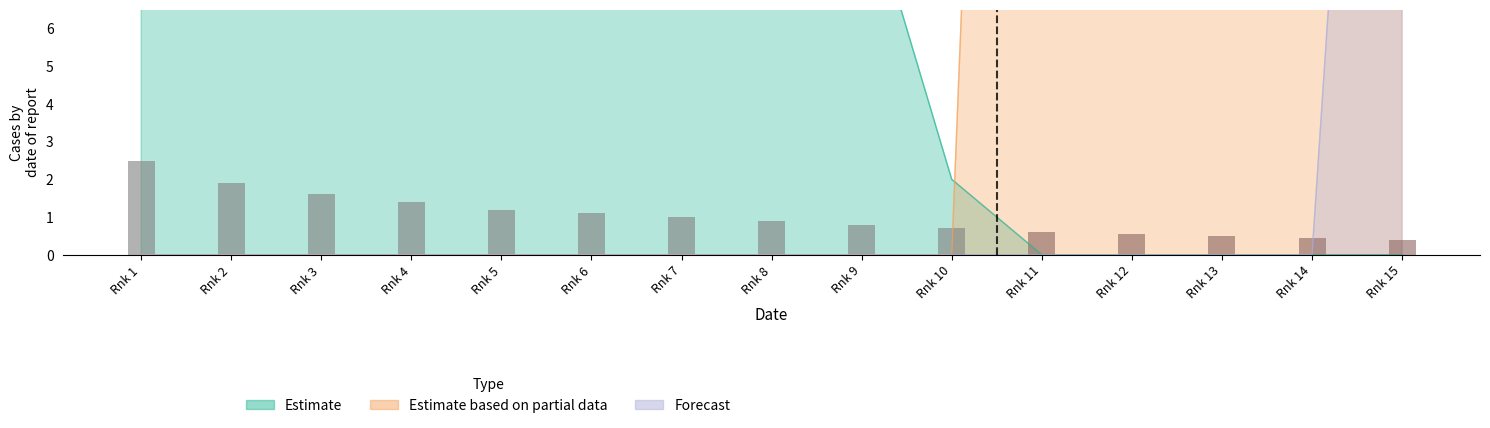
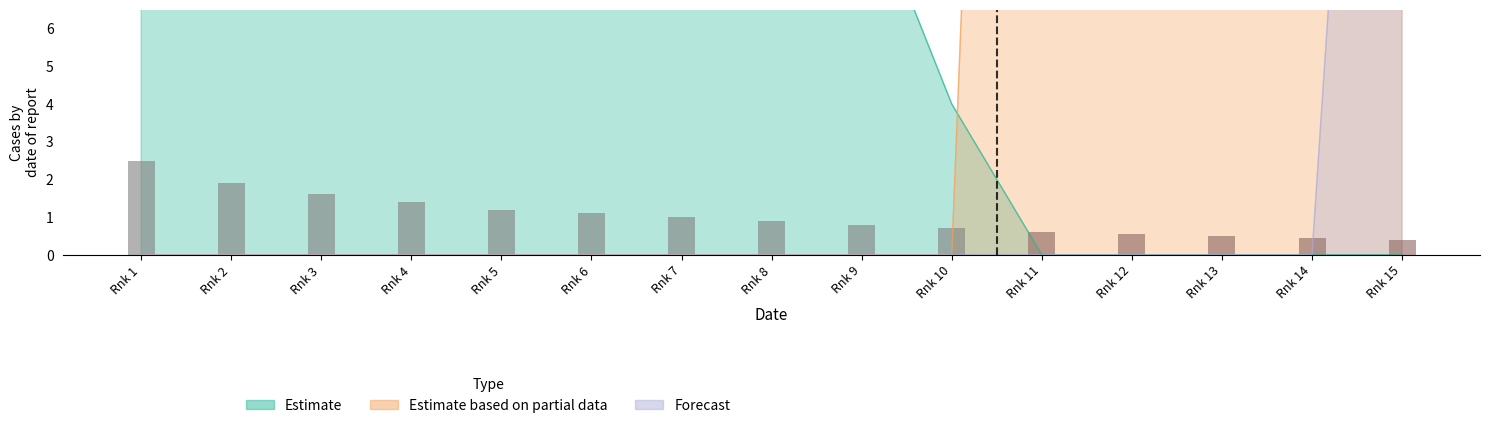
Estimate, Rnk 10: 2 -> 4
